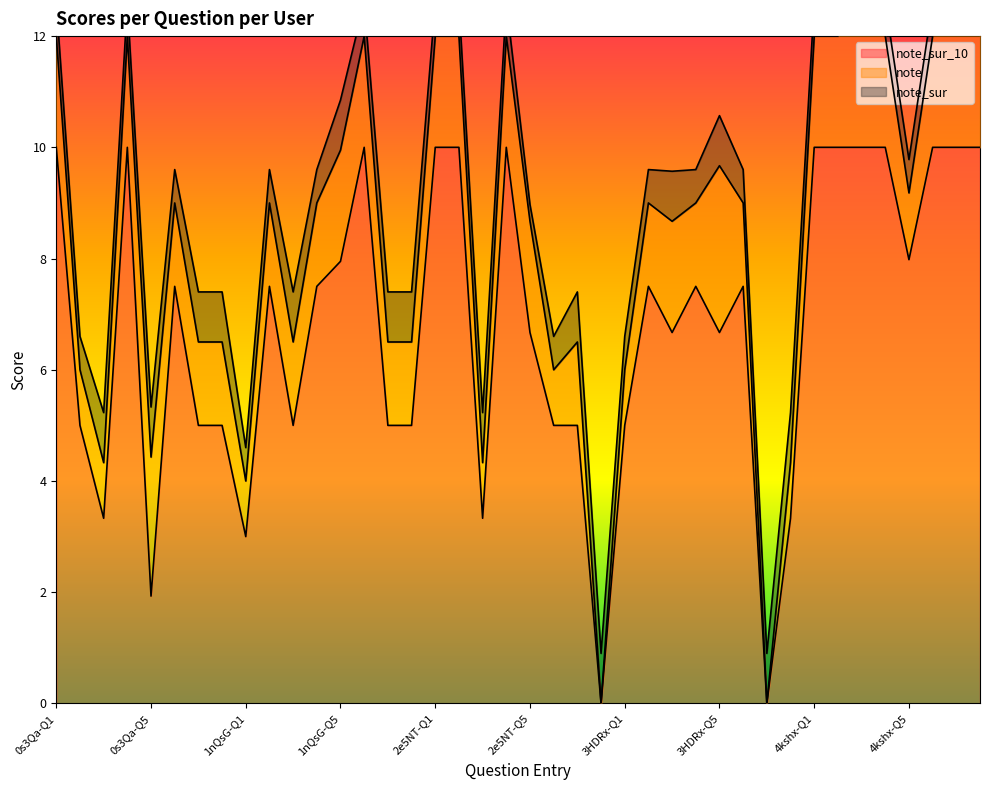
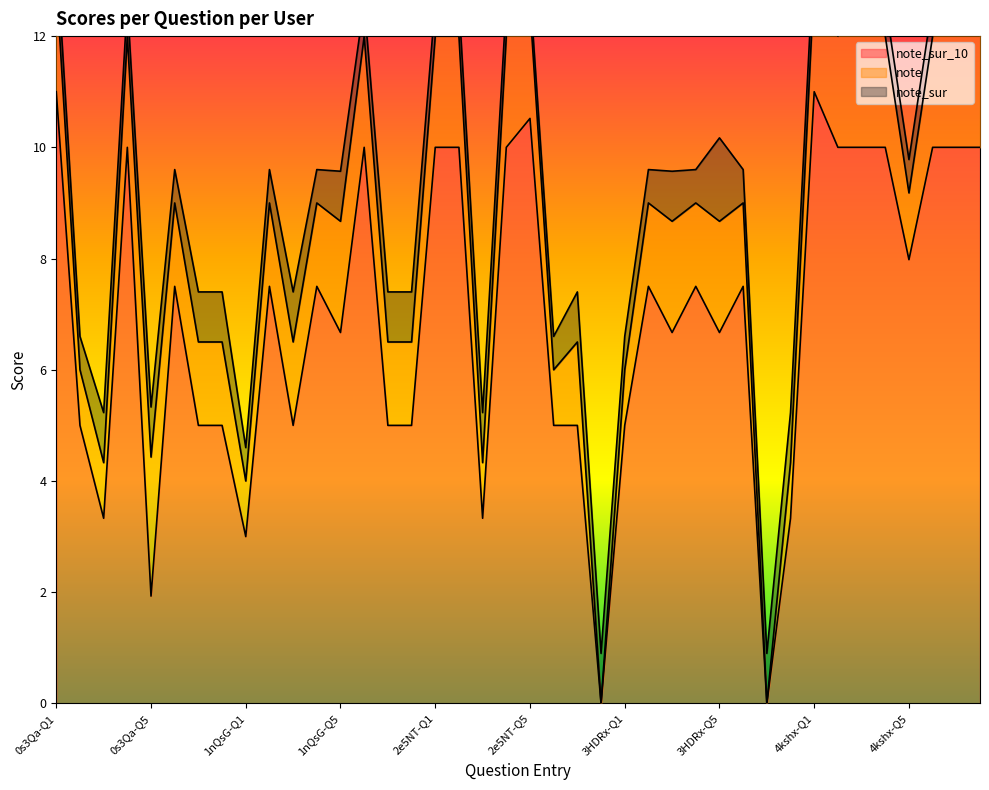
note_sur_10, 0s3Qa-Q1: 10 -> 11
note_sur_10, 1nQsG-Q5: 8.0 -> 6.7
note_sur_10, 2e5NT-Q5: 6.7 -> 10.5
note, 3HDRx-Q5: 3 -> 2
note_sur, 3HDRx-Q5: 0.9 -> 1.5
note_sur_10, 4kshx-Q1: 10 -> 11
